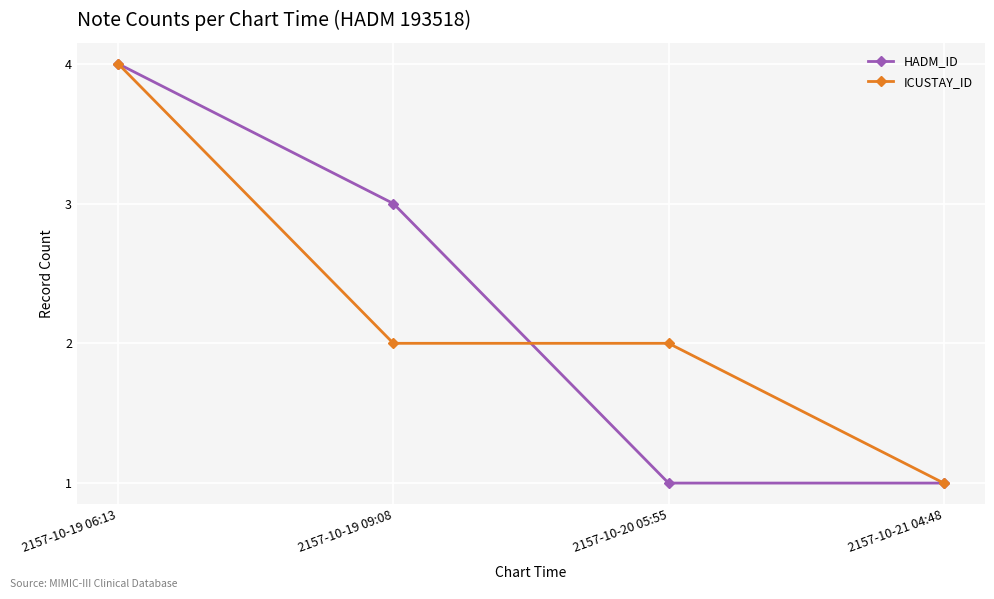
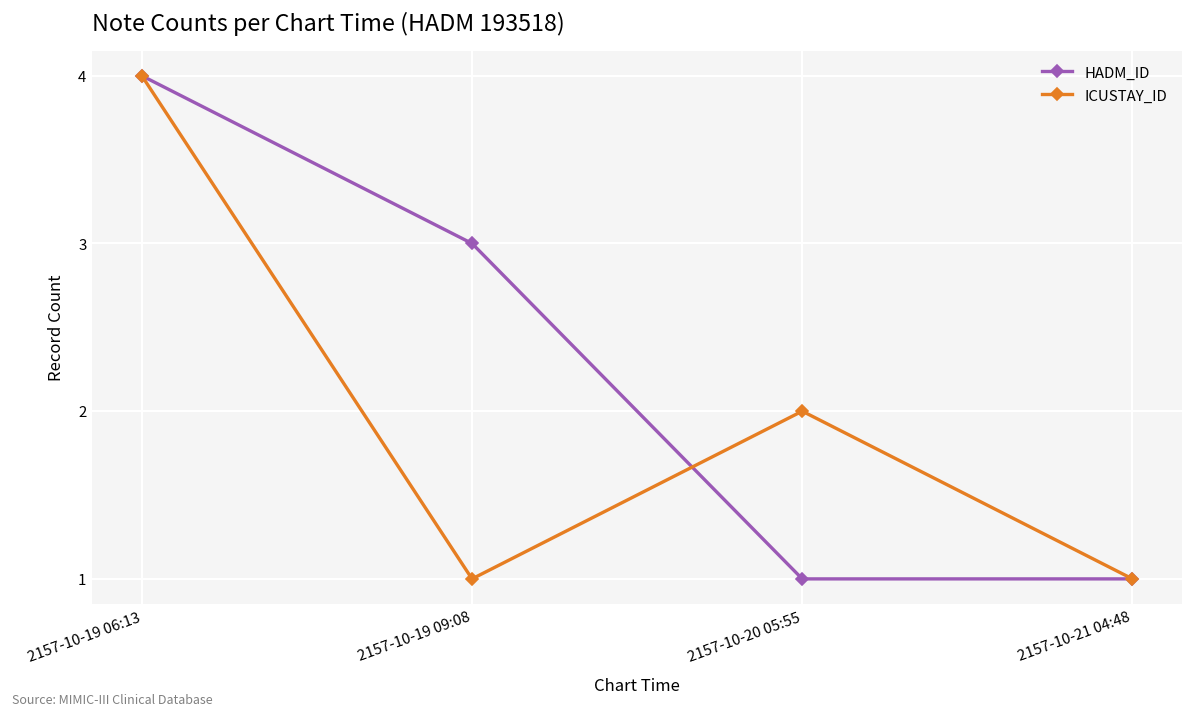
ICUSTAY_ID, 2157-10-19 09:08: 2 -> 1
